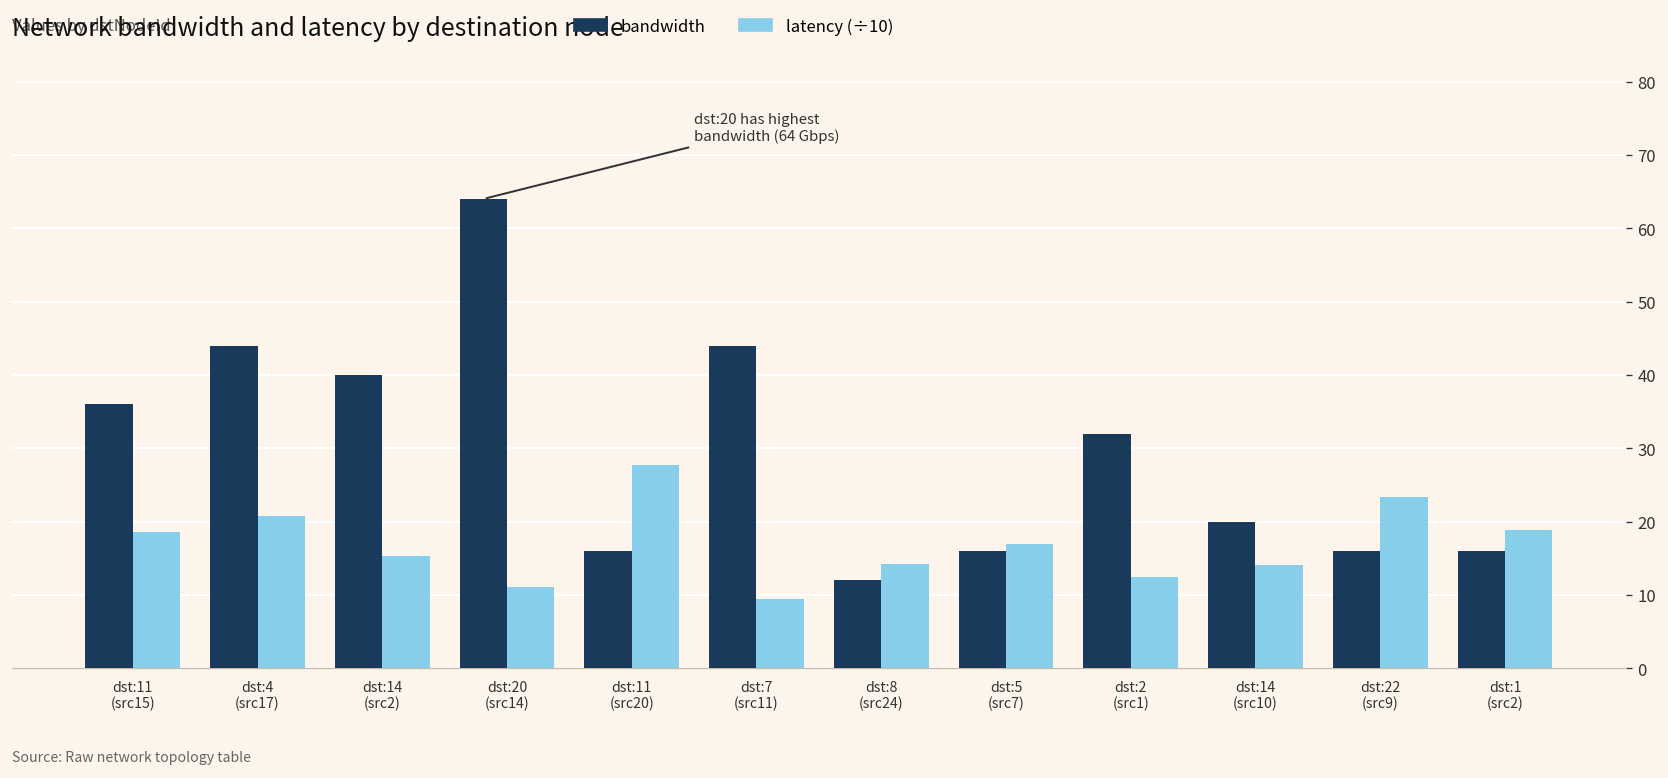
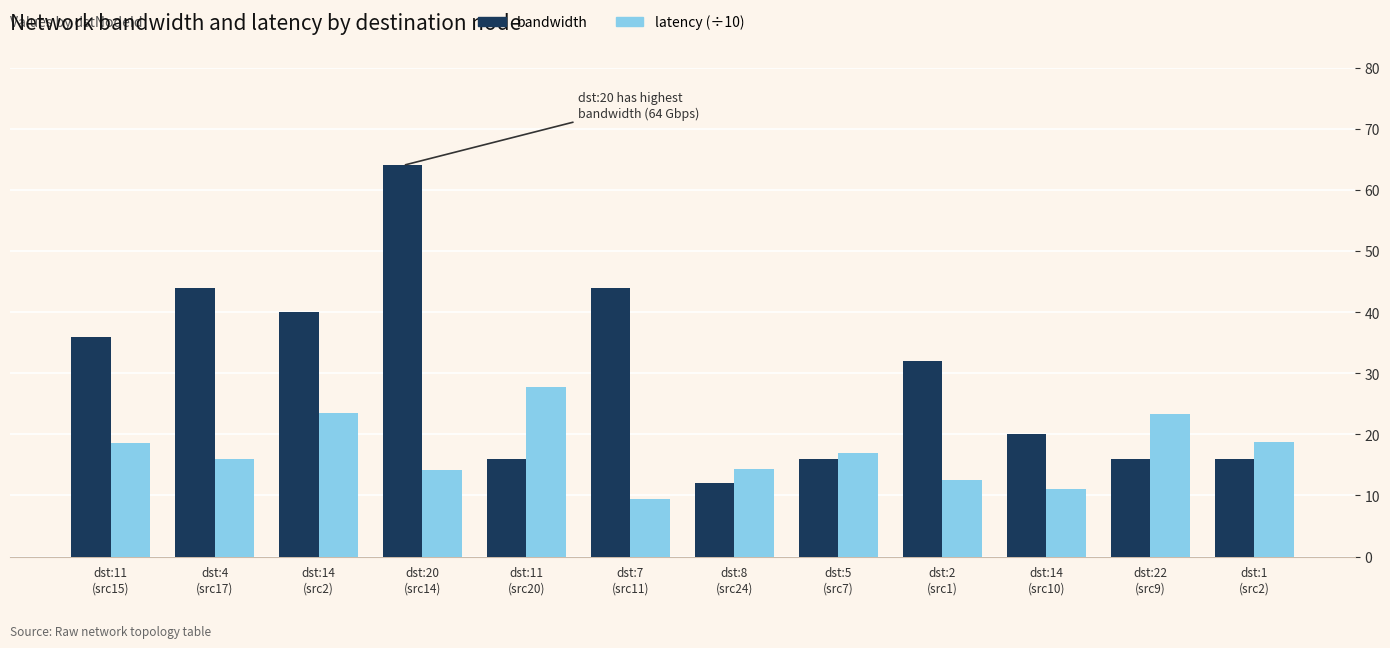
latency (÷10), dst:4 (src17): 21 -> 16
latency (÷10), dst:14 (src2): 15 -> 24
latency (÷10), dst:20 (src14): 11 -> 14
latency (÷10), dst:14 (src10): 14 -> 11
